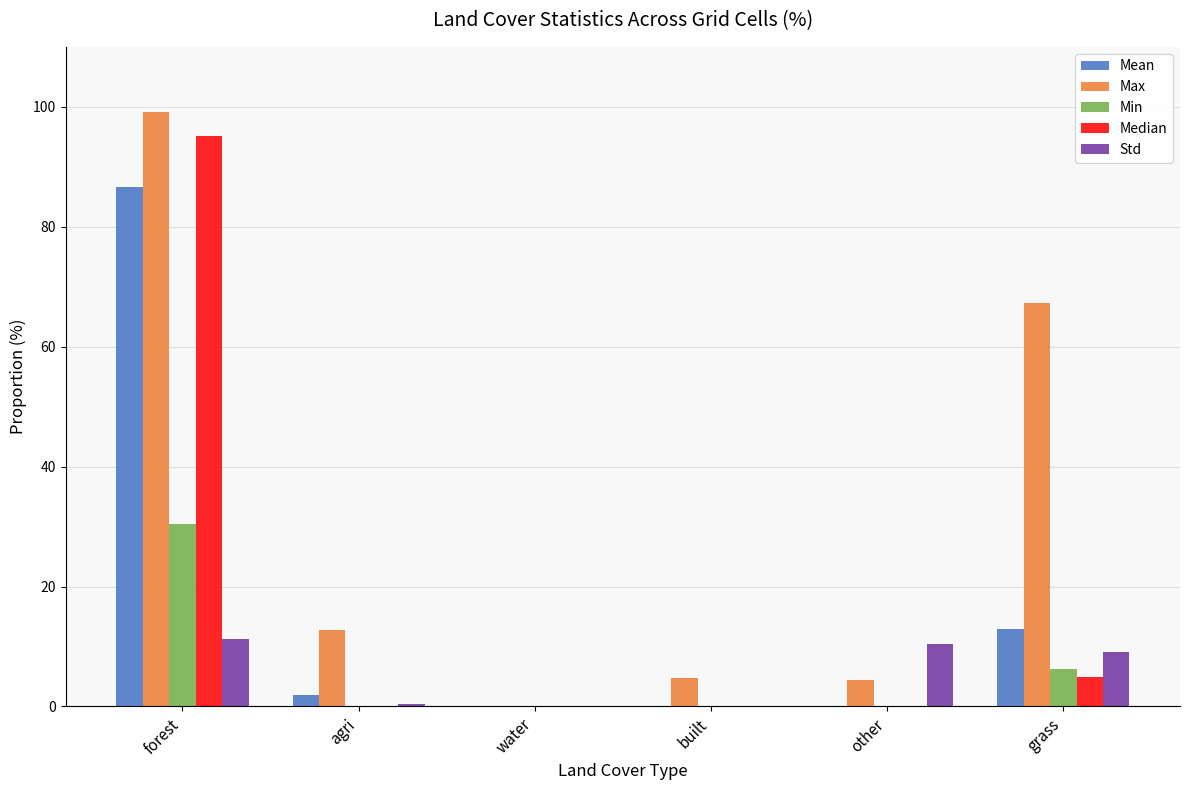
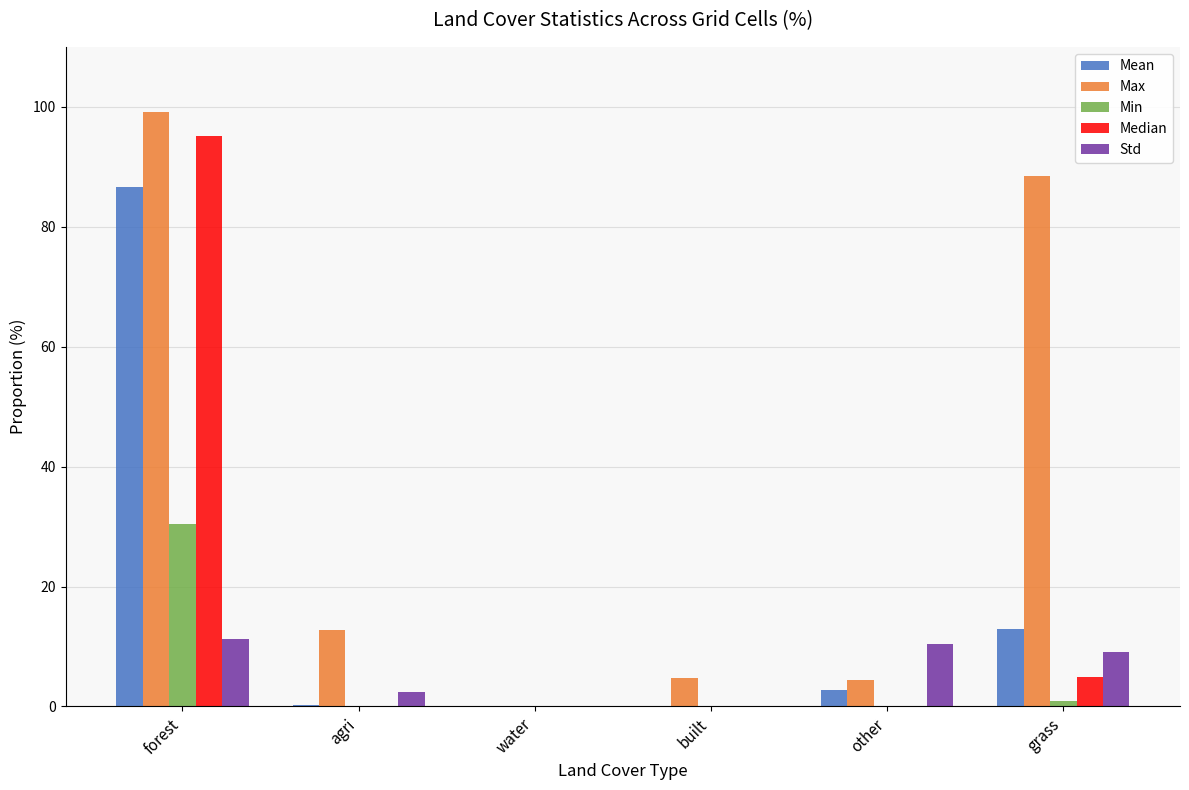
Mean, agri: 2 -> 0
Std, agri: 0 -> 2
Mean, other: 0 -> 3
Max, grass: 67 -> 88
Min, grass: 6 -> 1
